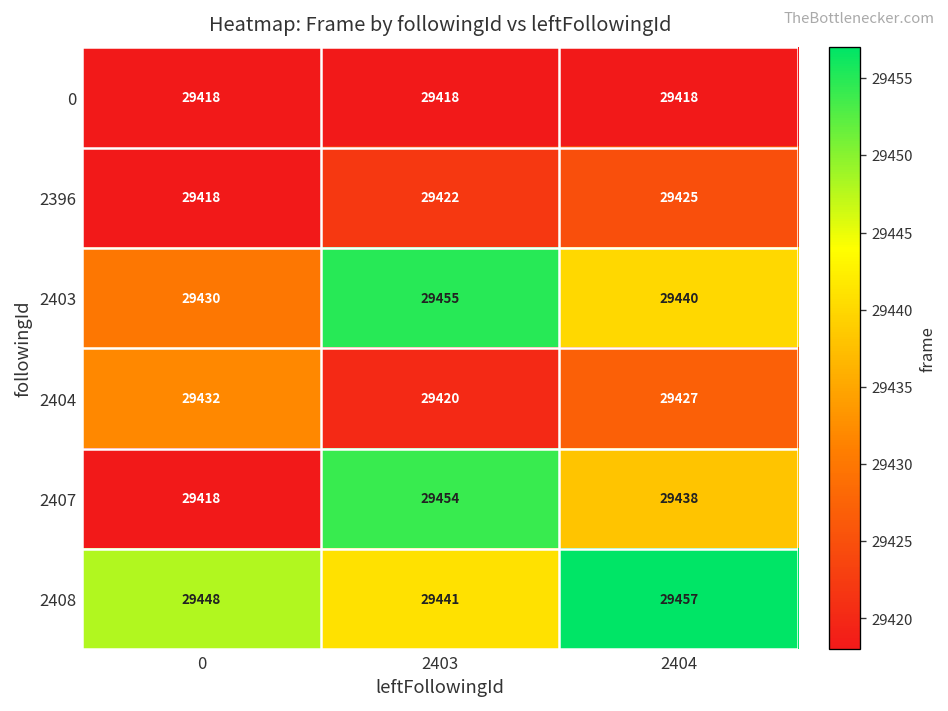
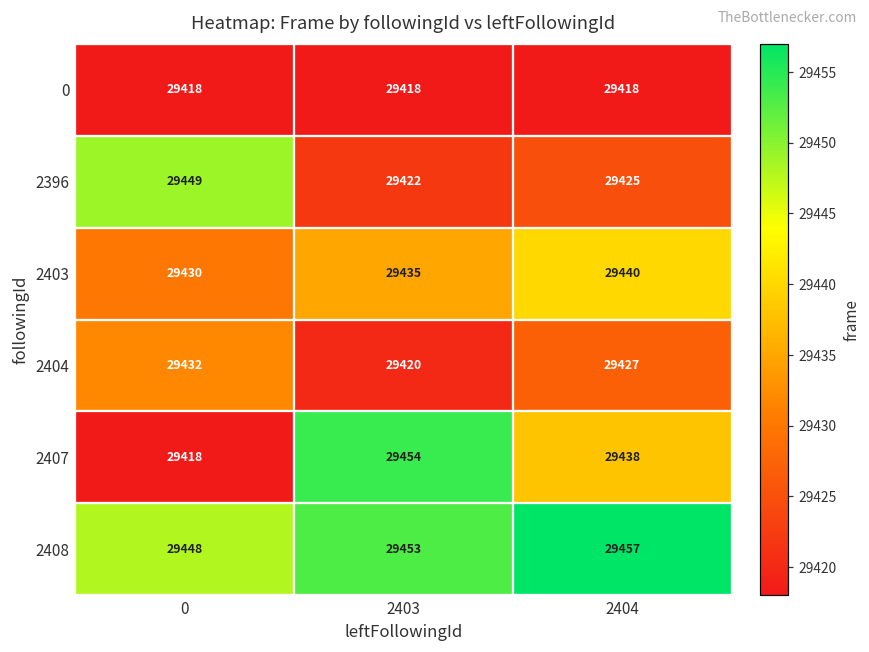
2396, 0: 29418 -> 29449
2403, 2403: 29455 -> 29435
2408, 2403: 29441 -> 29453
